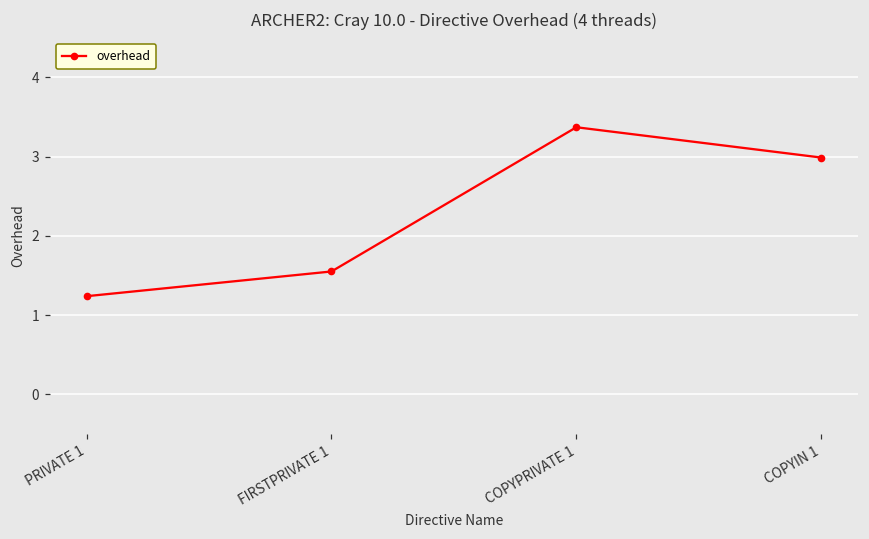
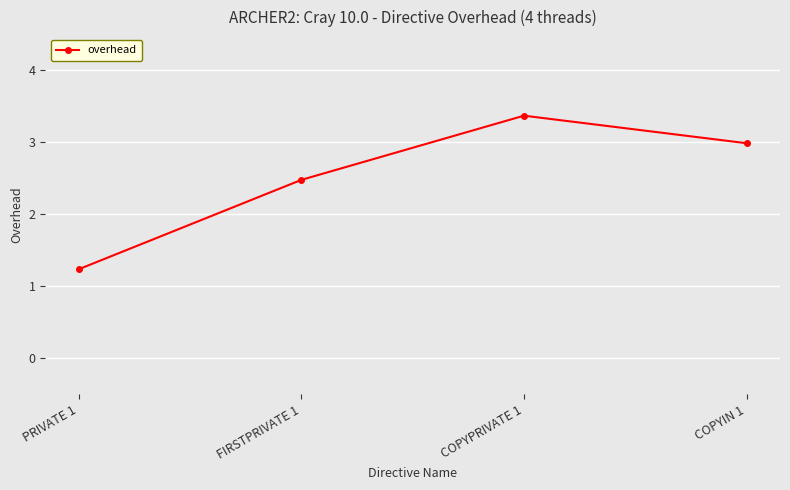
FIRSTPRIVATE 1: 1.5 -> 2.5
